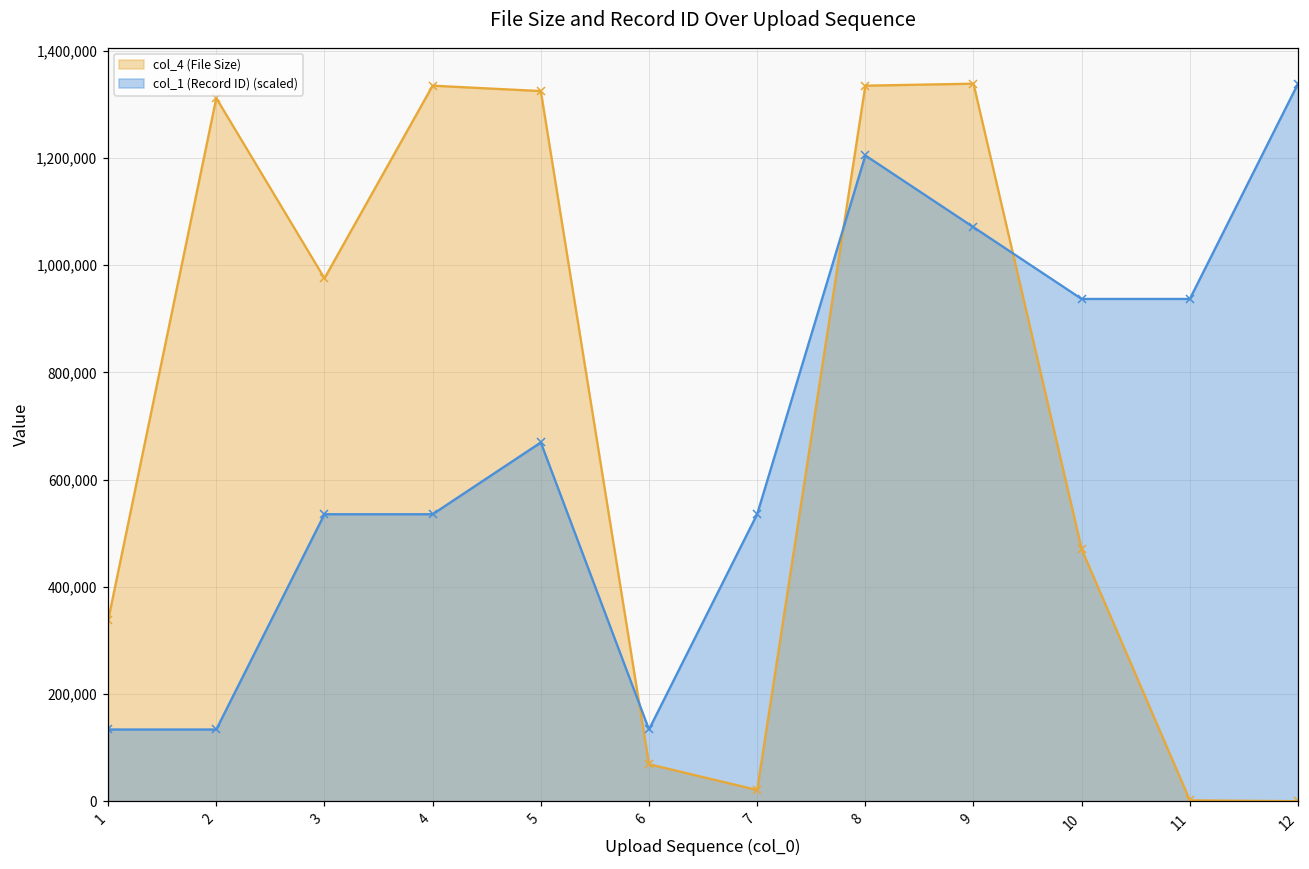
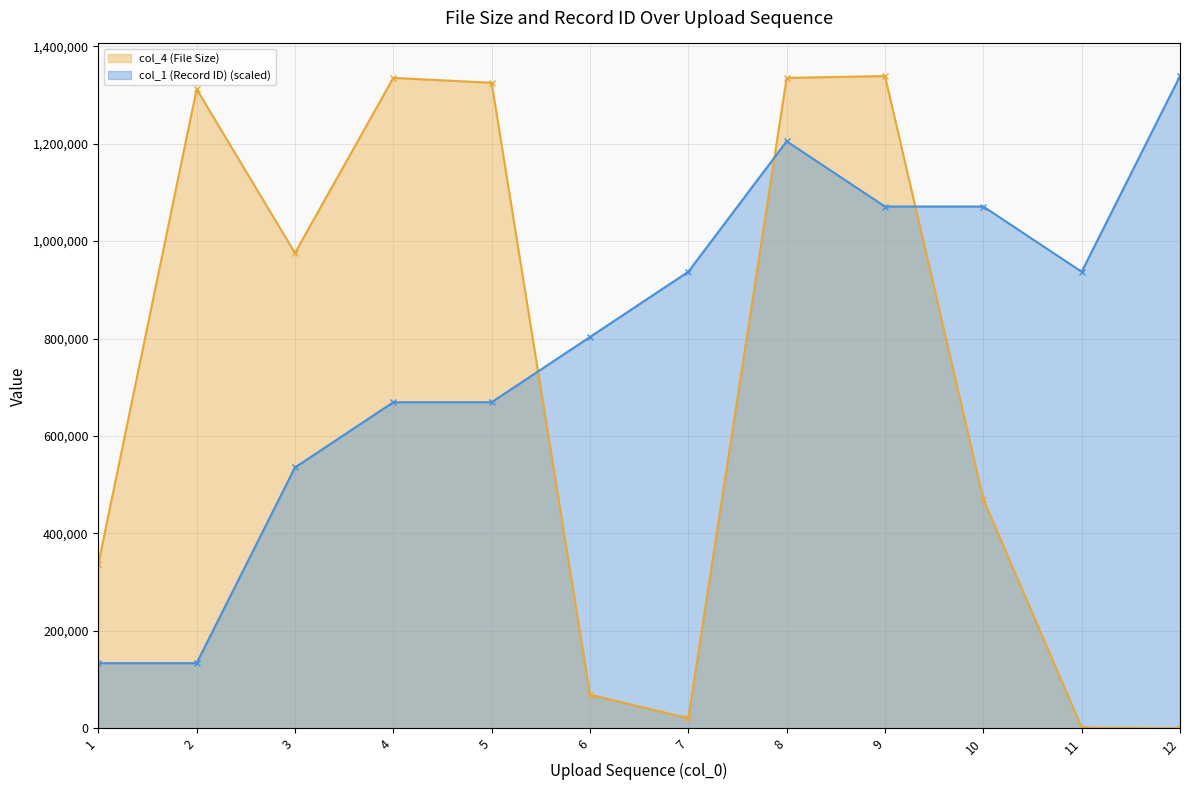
col_1 (Record ID) (scaled), 4: 540,000 -> 670,000
col_1 (Record ID) (scaled), 6: 130,000 -> 800,000
col_1 (Record ID) (scaled), 7: 540,000 -> 940,000
col_1 (Record ID) (scaled), 10: 940,000 -> 1,070,000
